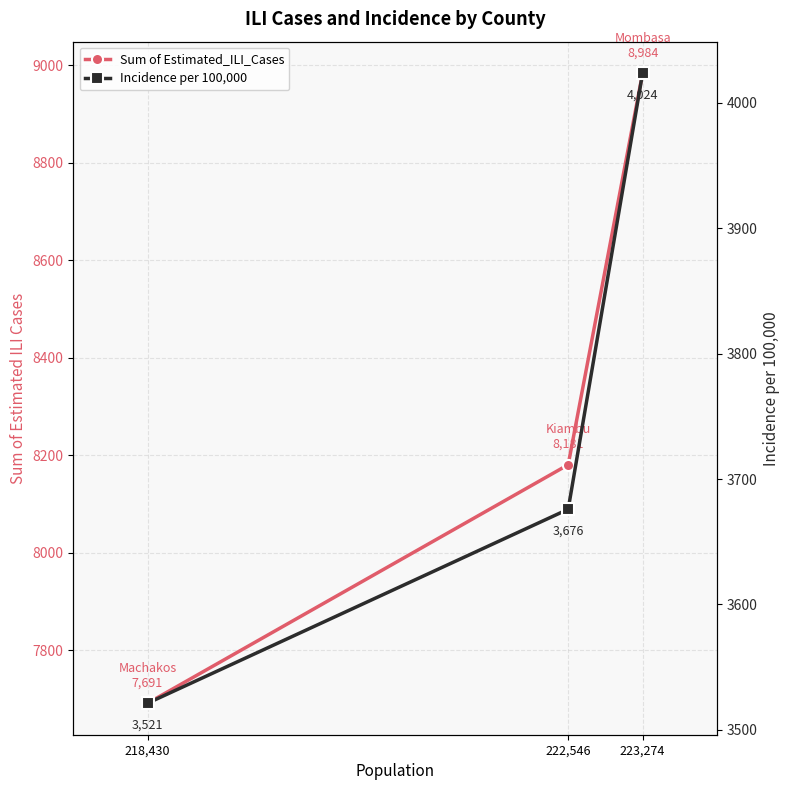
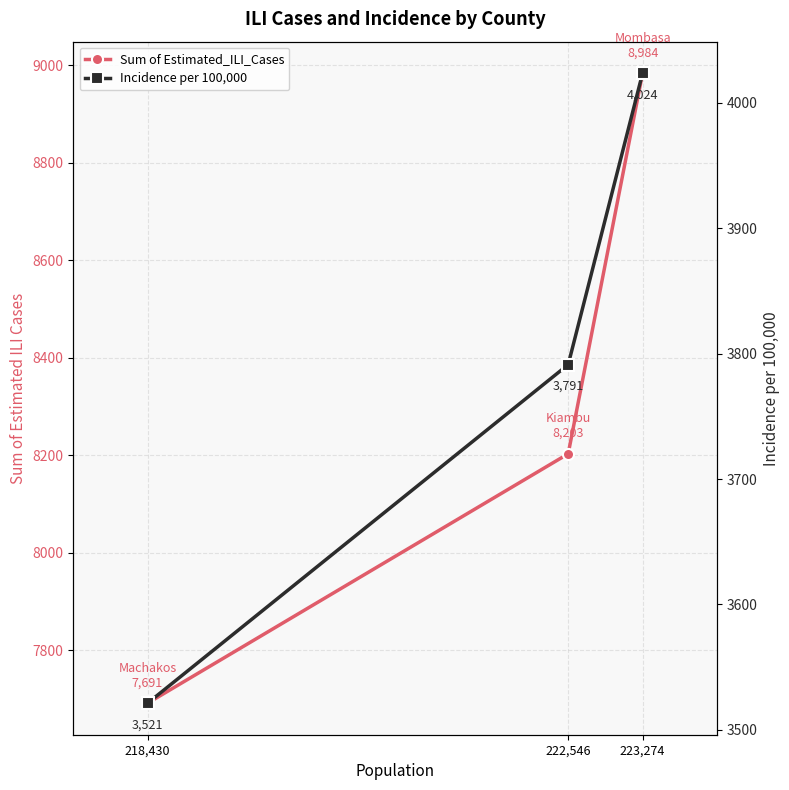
Sum of Estimated_ILI_Cases, 222,546: 8,181 -> 8,203
Incidence per 100,000, 222,546: 3,676 -> 3,791
